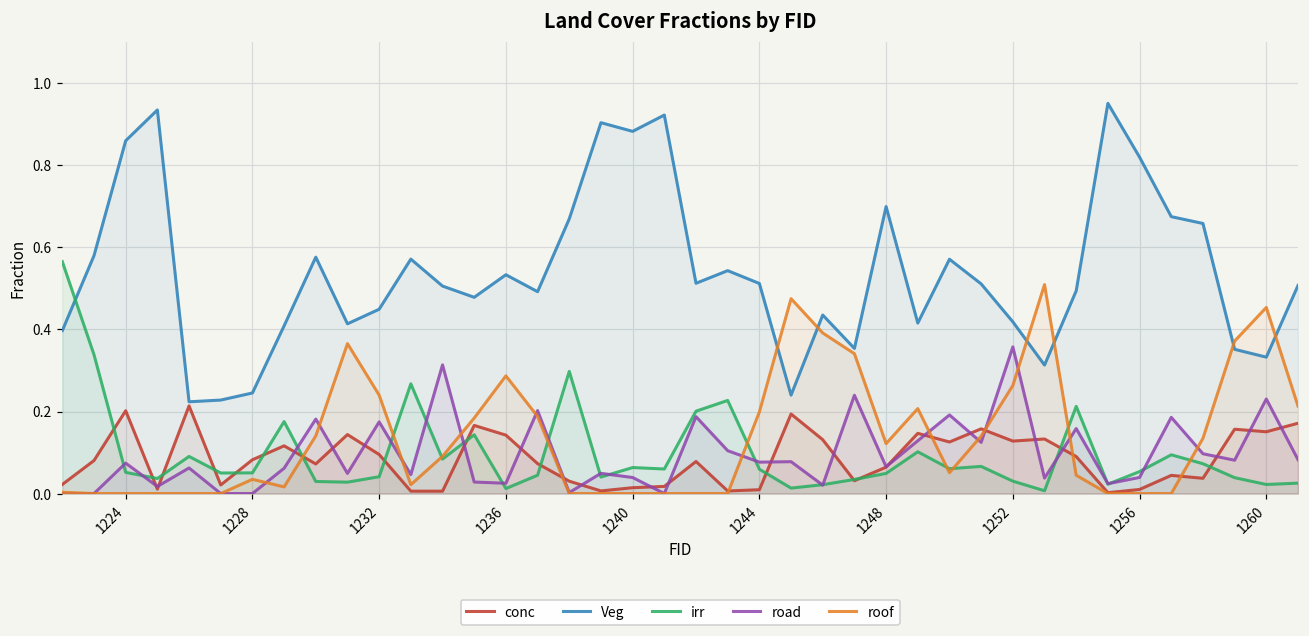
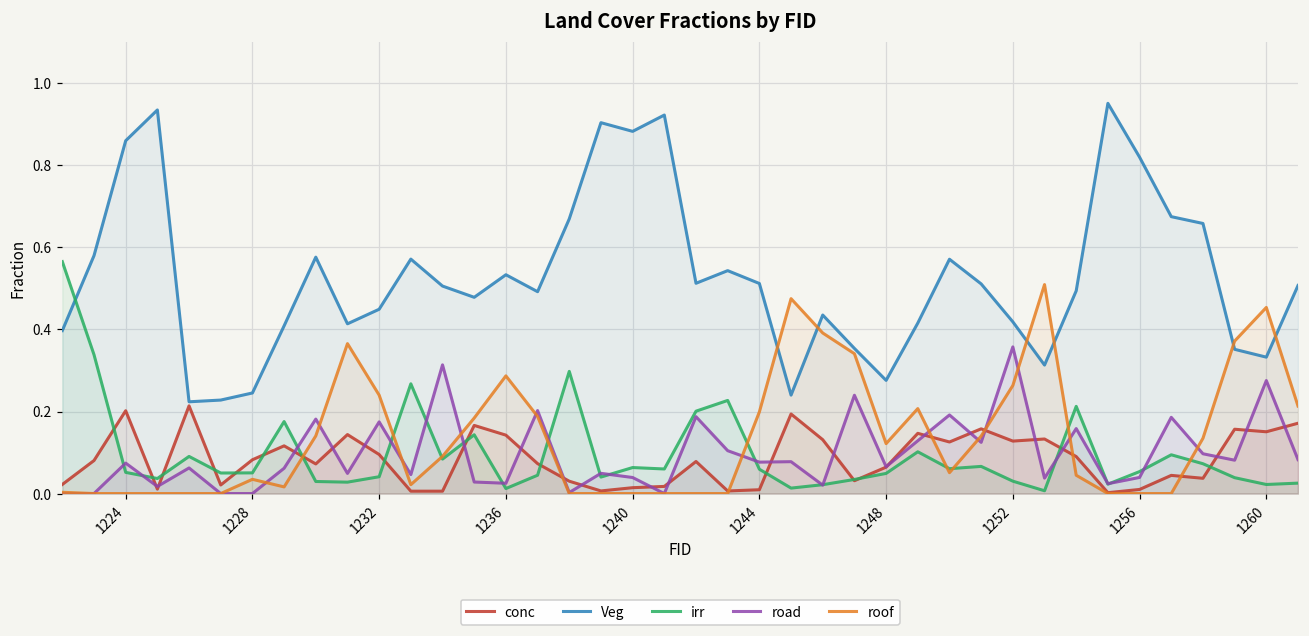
Veg, 1248: 0.70 -> 0.28
road, 1260: 0.23 -> 0.28
